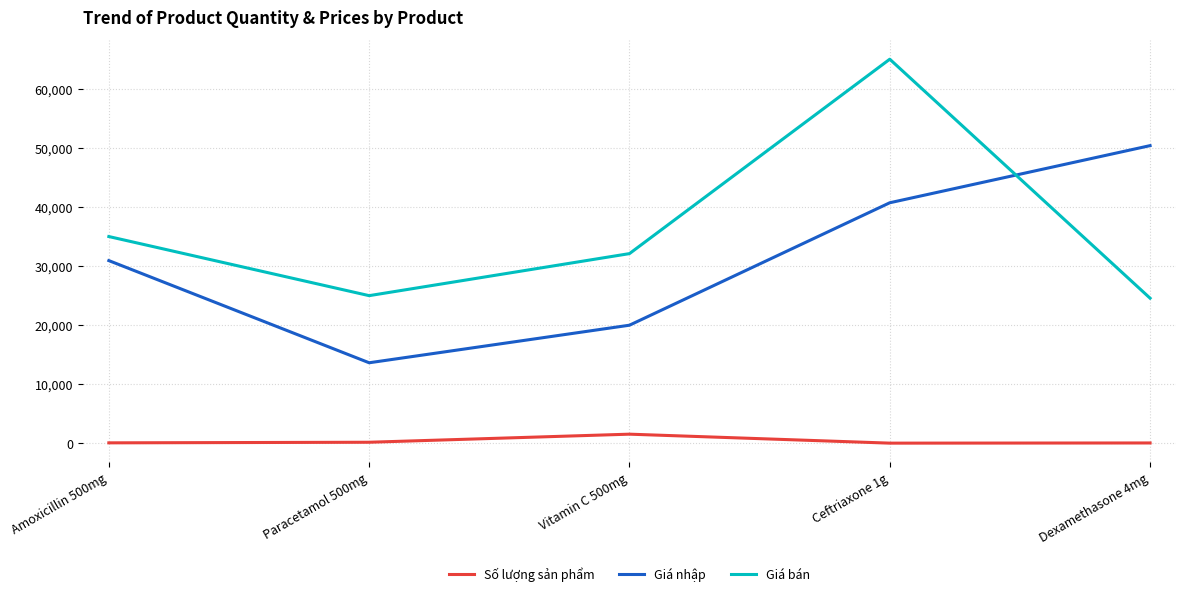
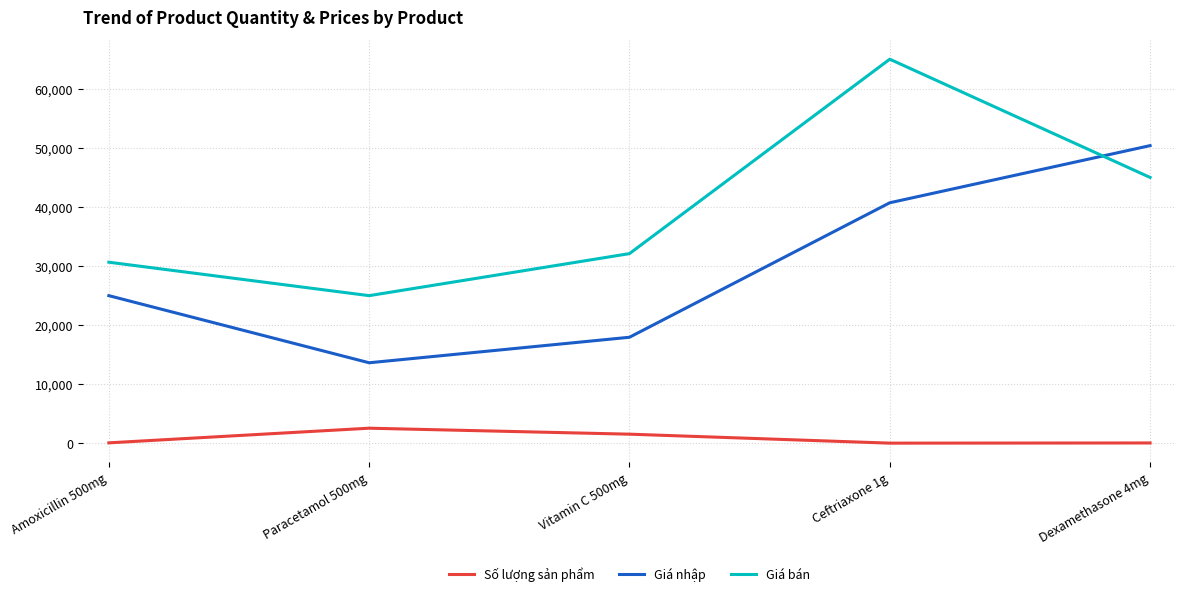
Giá nhập, Amoxicillin 500mg: 31,000 -> 25,000
Giá bán, Amoxicillin 500mg: 35,000 -> 31,000
Số lượng sản phẩm, Paracetamol 500mg: 0 -> 3,000
Giá nhập, Vitamin C 500mg: 20,000 -> 18,000
Giá bán, Dexamethasone 4mg: 25,000 -> 45,000
